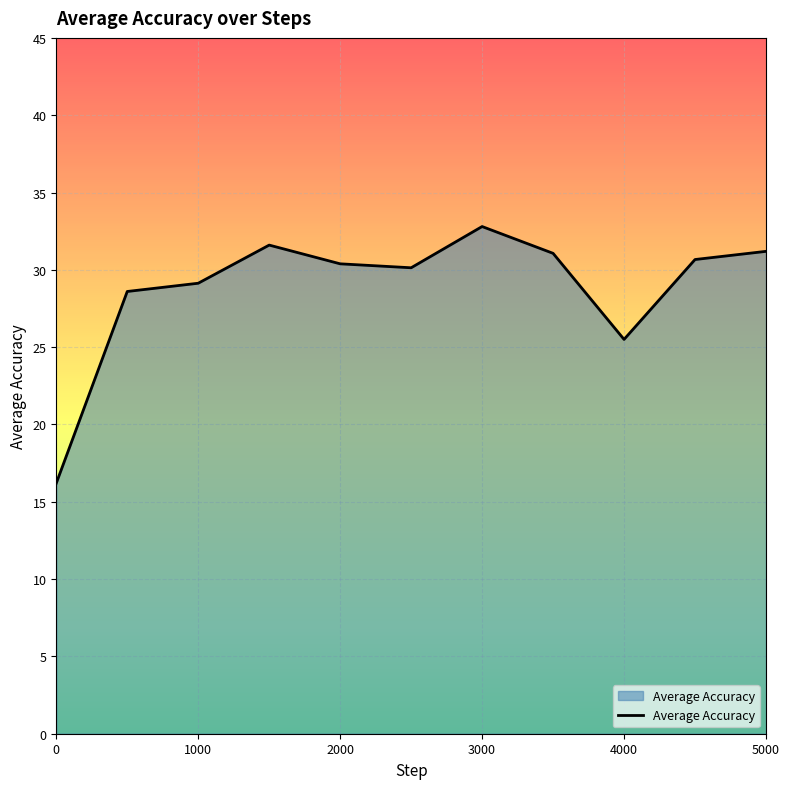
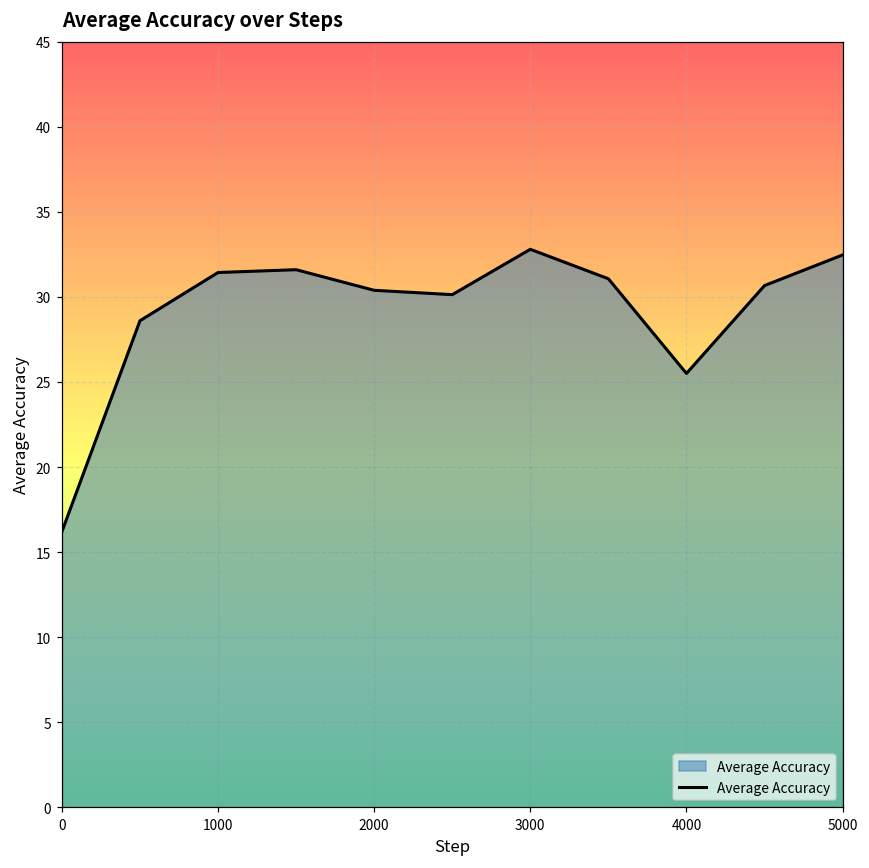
1000: 29.1 -> 31.4
5000: 31.2 -> 32.5
